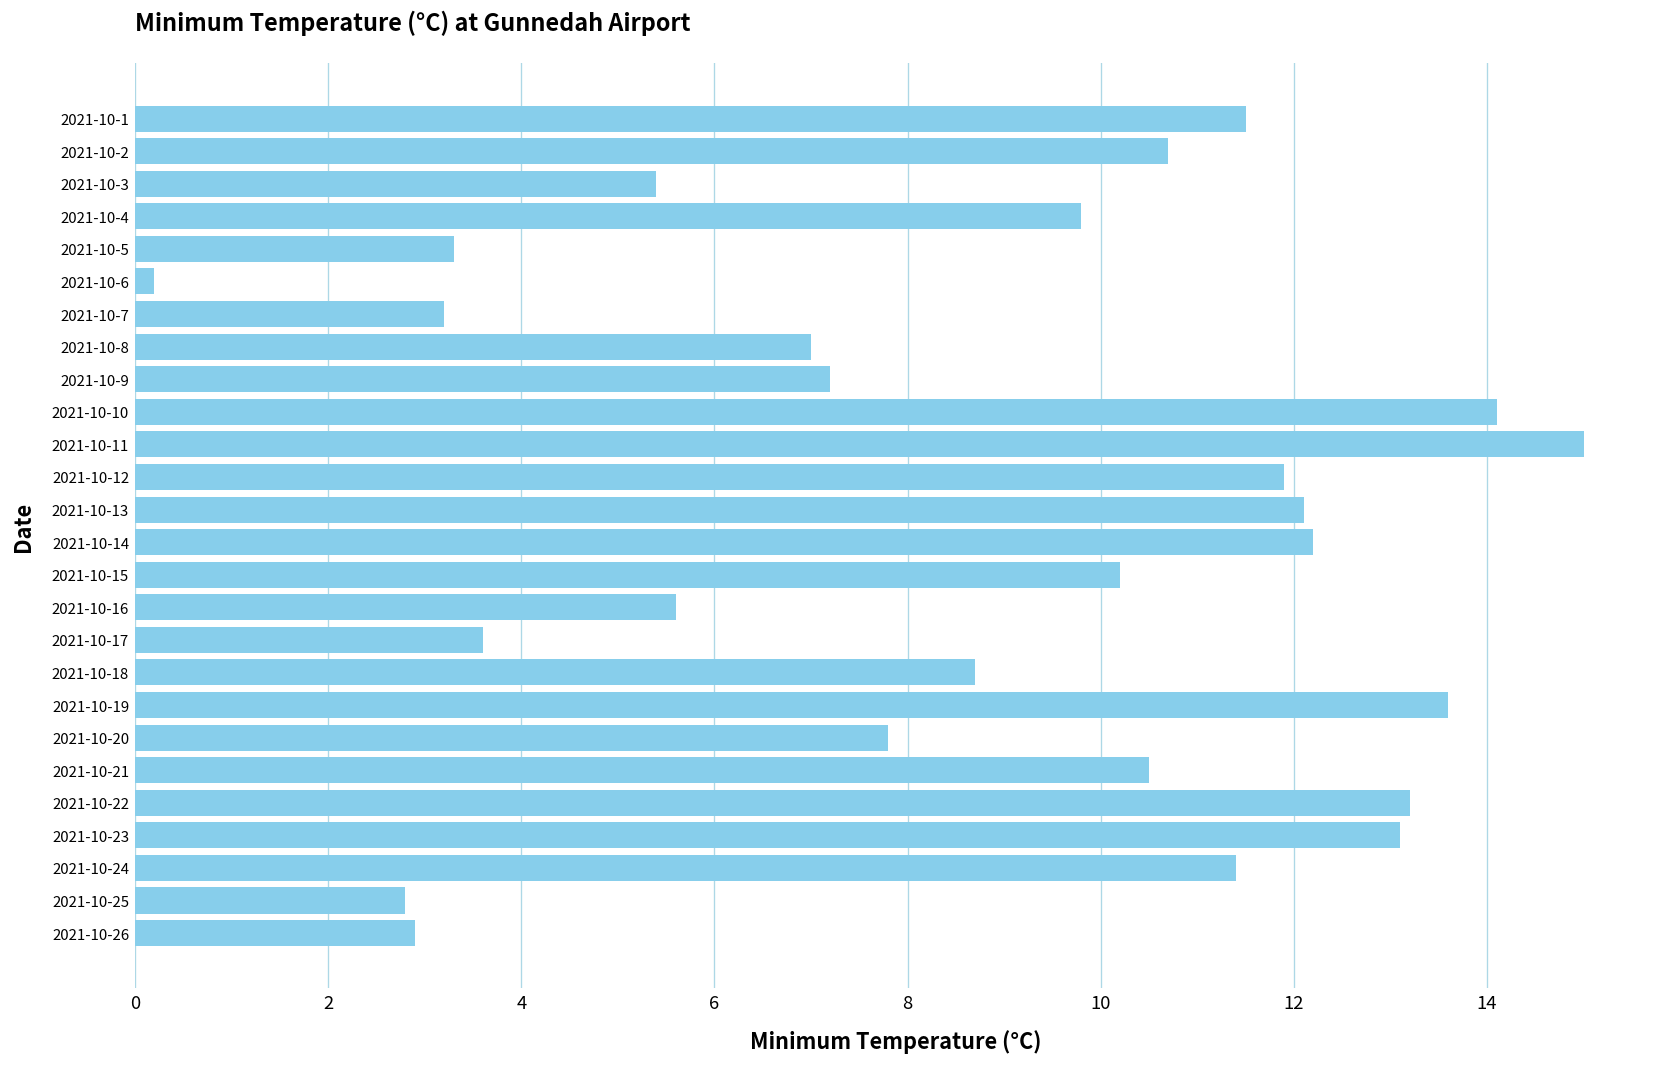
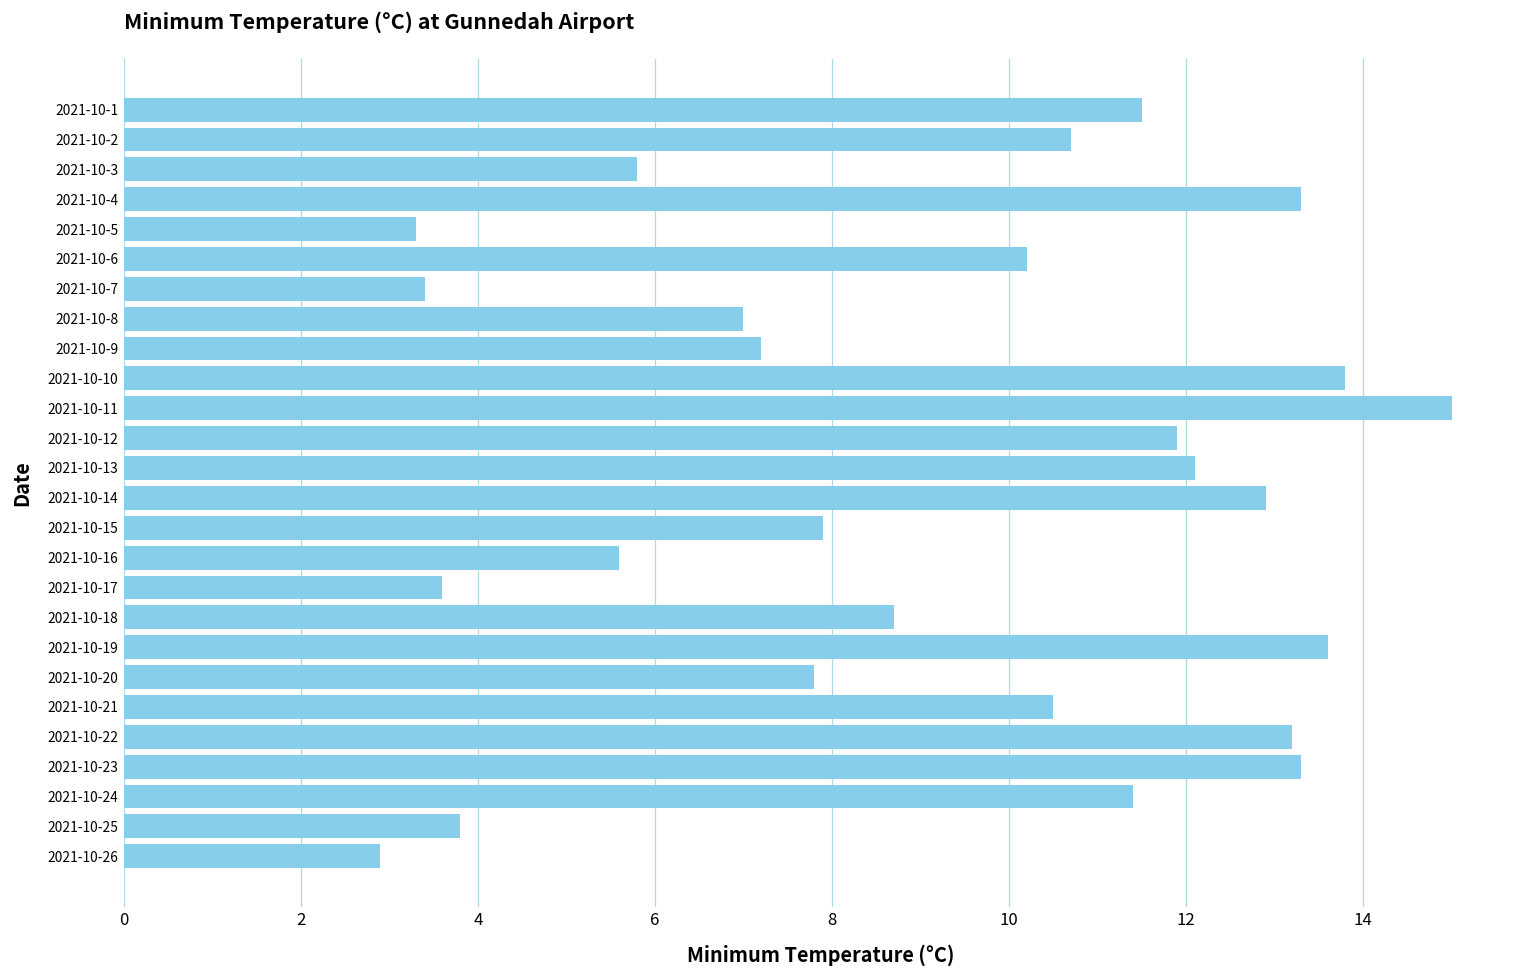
2021-10-3: 5.4 -> 5.8
2021-10-4: 9.8 -> 13.3
2021-10-6: 0.2 -> 10.2
2021-10-7: 3.2 -> 3.4
2021-10-10: 14.1 -> 13.8
2021-10-14: 12.2 -> 12.9
2021-10-15: 10.2 -> 7.9
2021-10-23: 13.1 -> 13.3
2021-10-25: 2.8 -> 3.8
